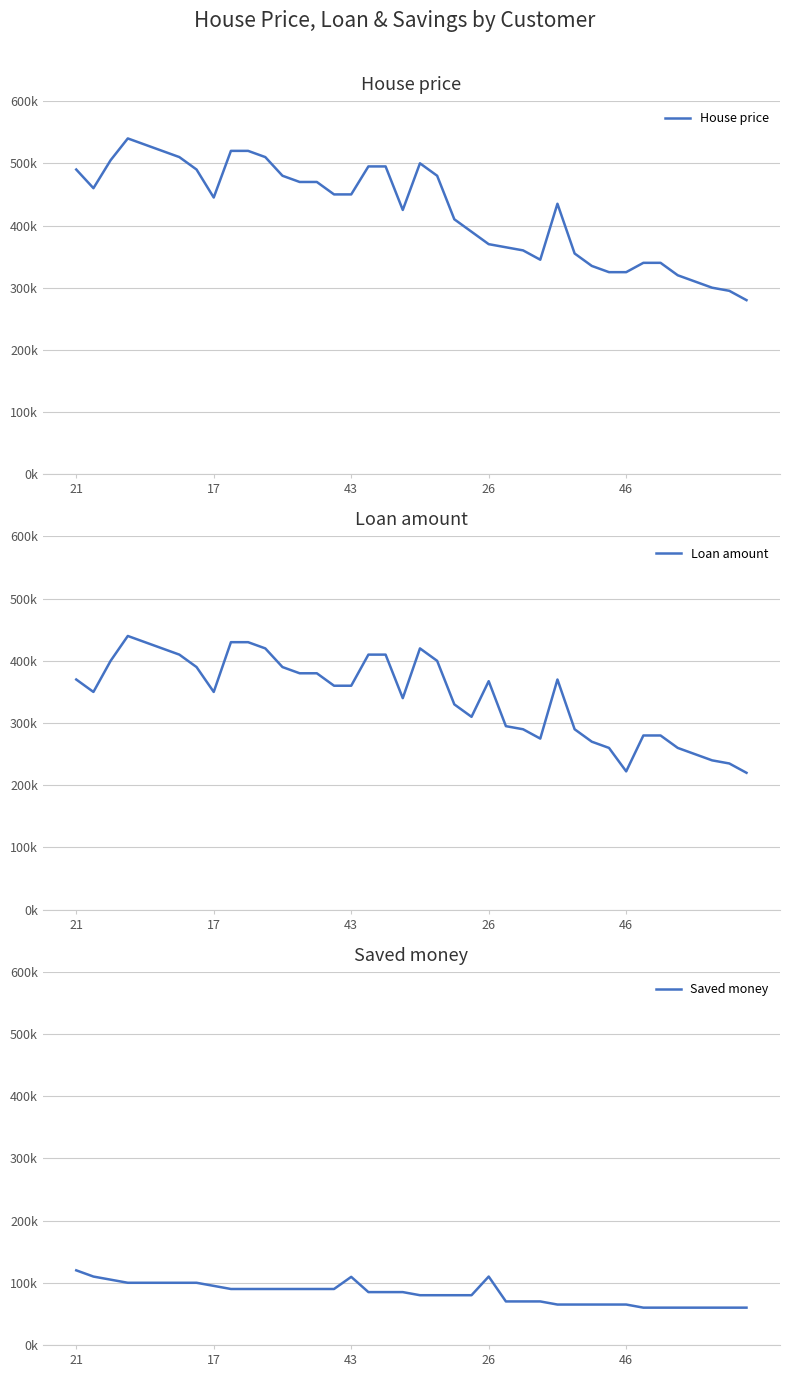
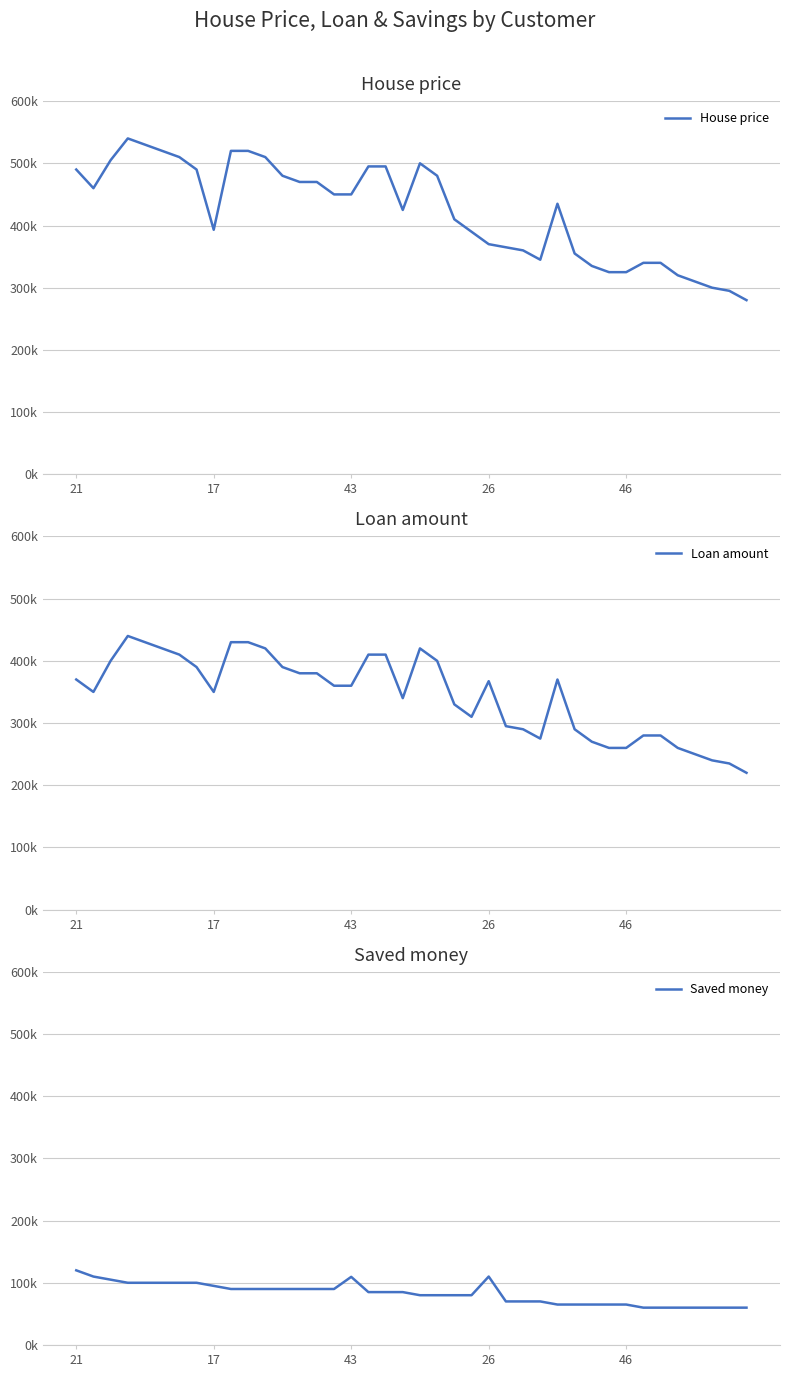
House price, 17: 450000 -> 390000
Loan amount, 46: 220000 -> 260000
